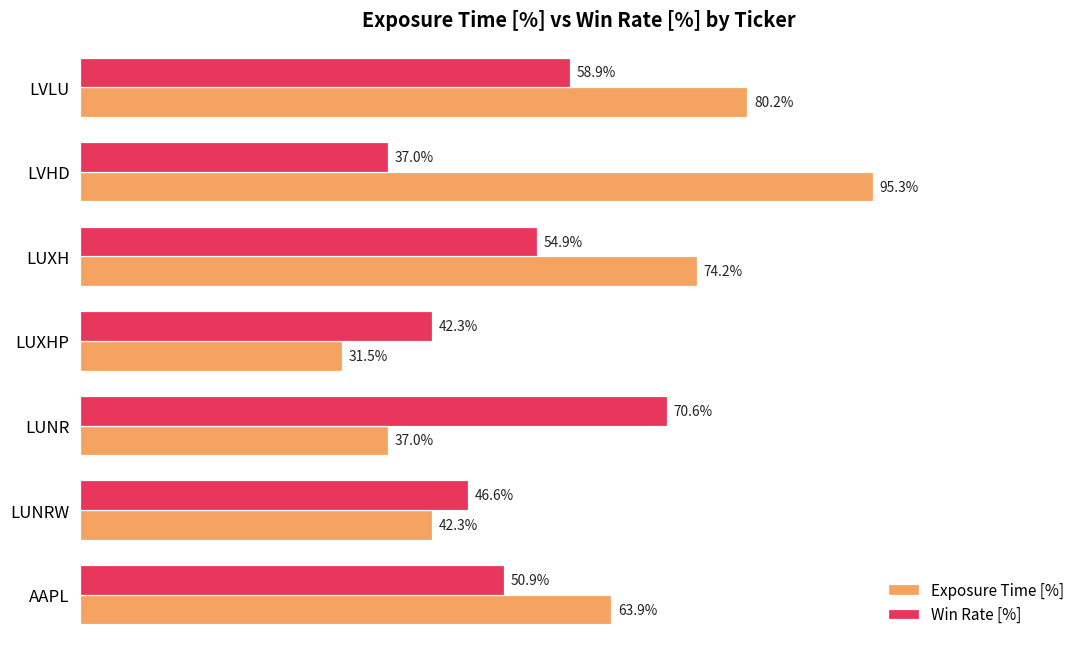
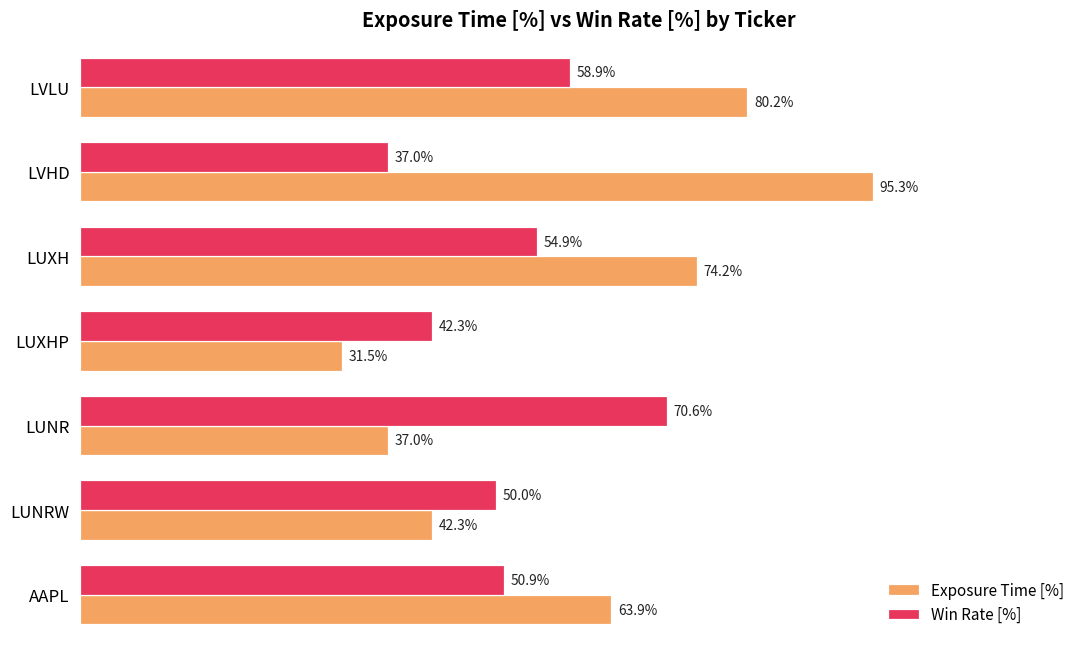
Win Rate [%], LUNRW: 46.6% -> 50.0%
